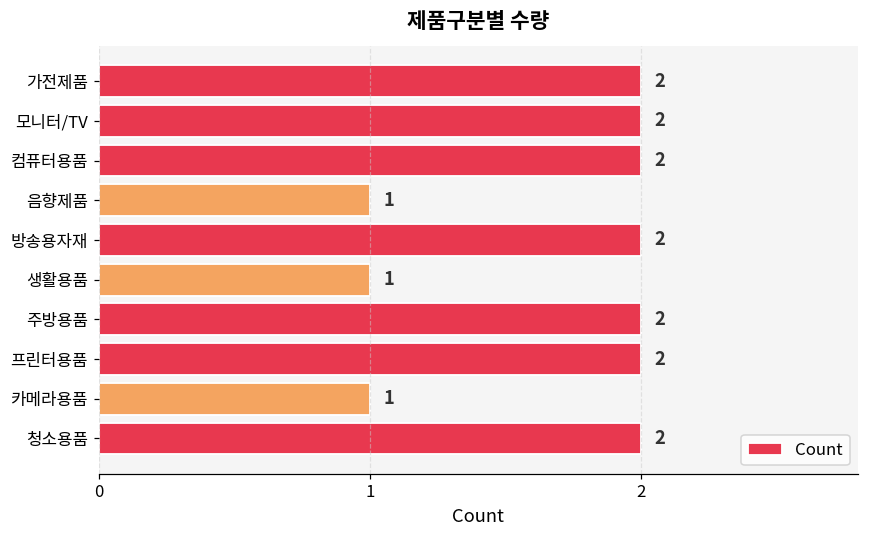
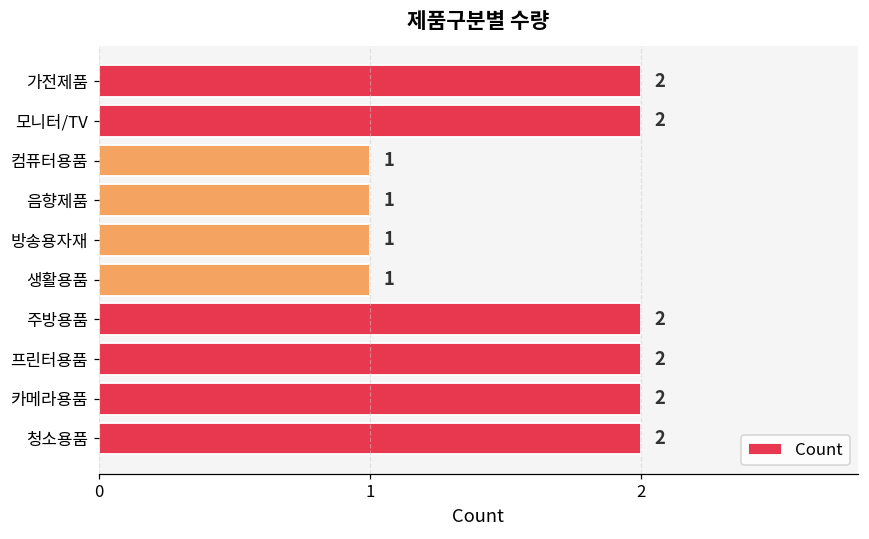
컴퓨터용품: 2 -> 1
방송용자재: 2 -> 1
카메라용품: 1 -> 2
